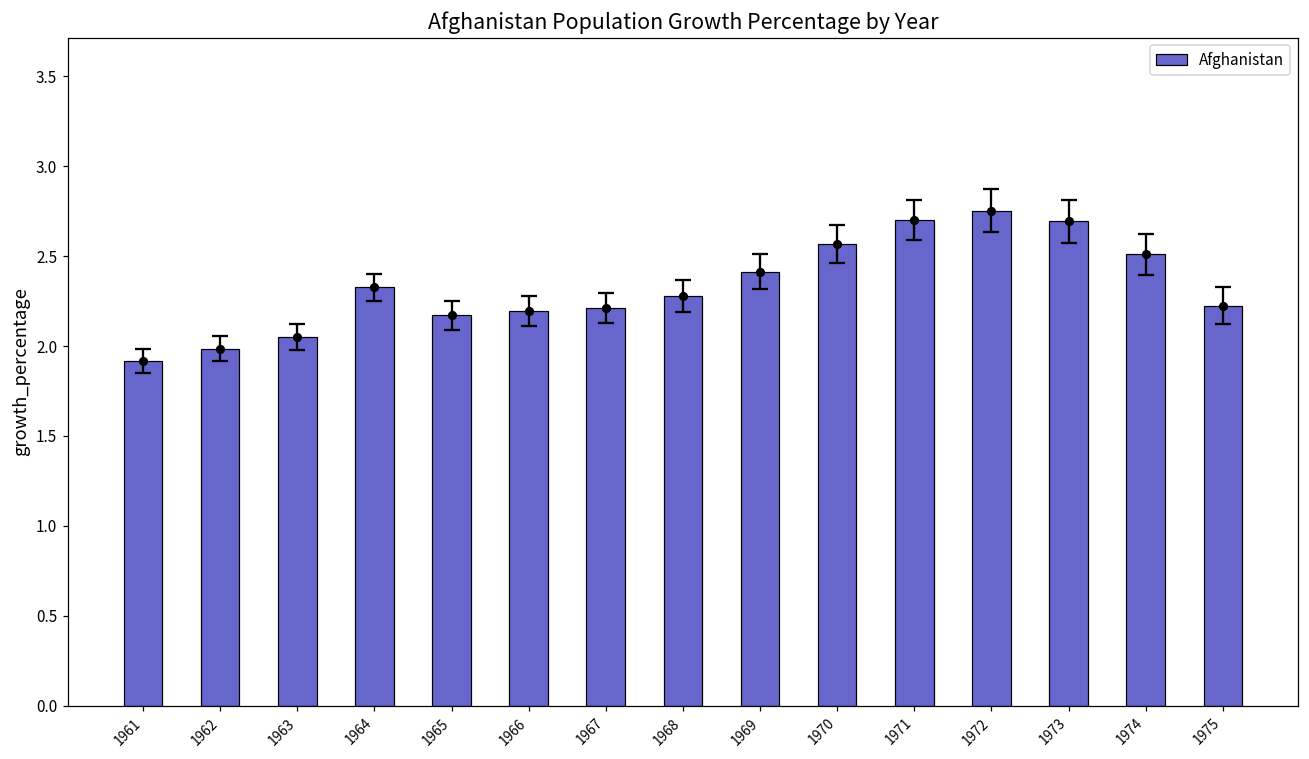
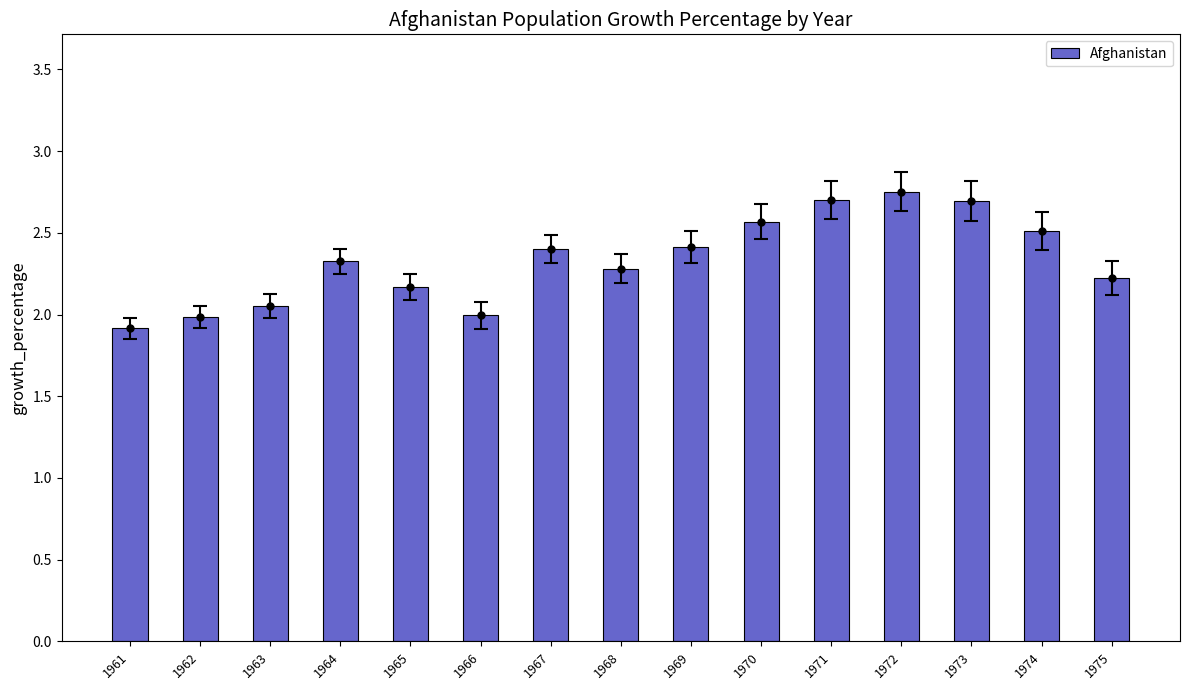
Afghanistan, 1966: 2.19 -> 2.00
Afghanistan, 1967: 2.21 -> 2.40
